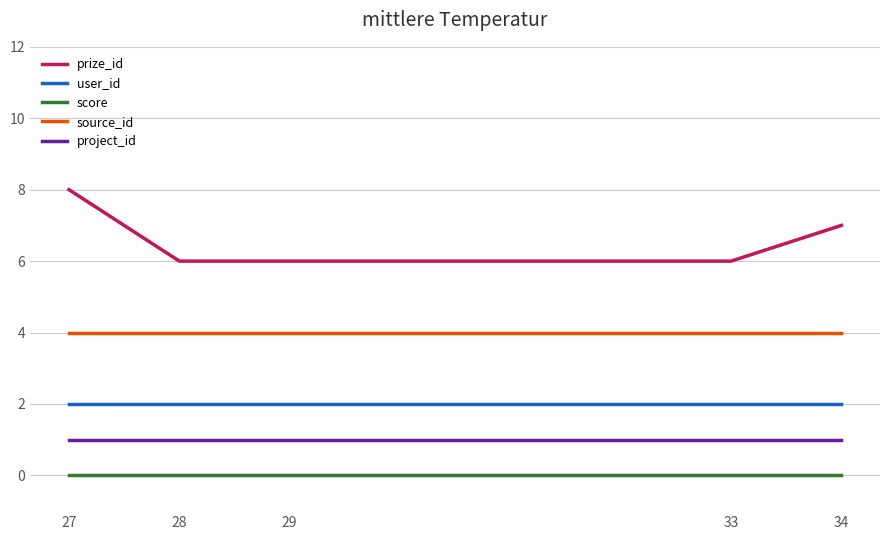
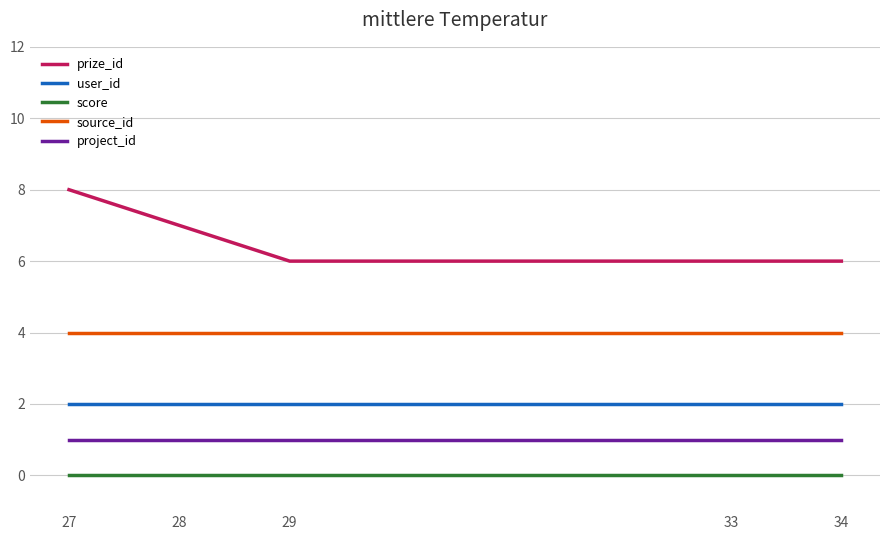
prize_id, 28: 6 -> 7
prize_id, 34: 7 -> 6
